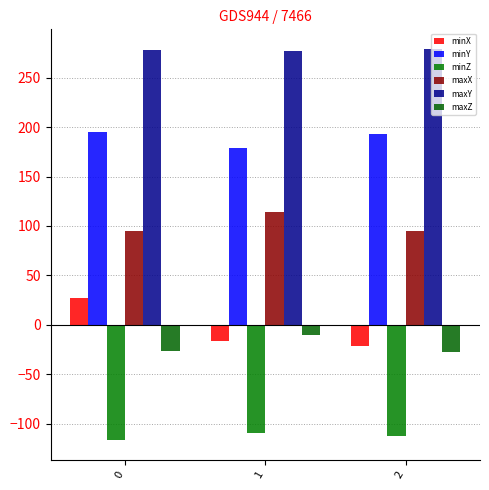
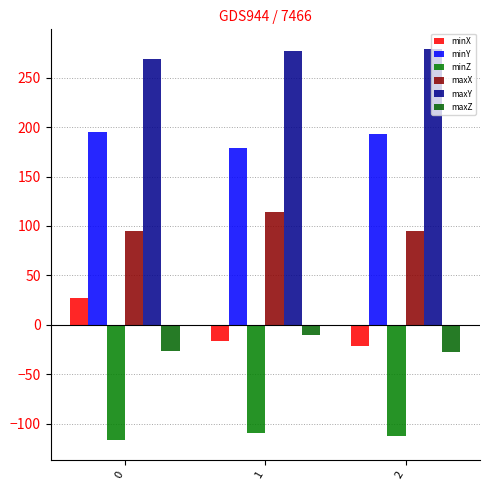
maxY, 0: 280 -> 270
